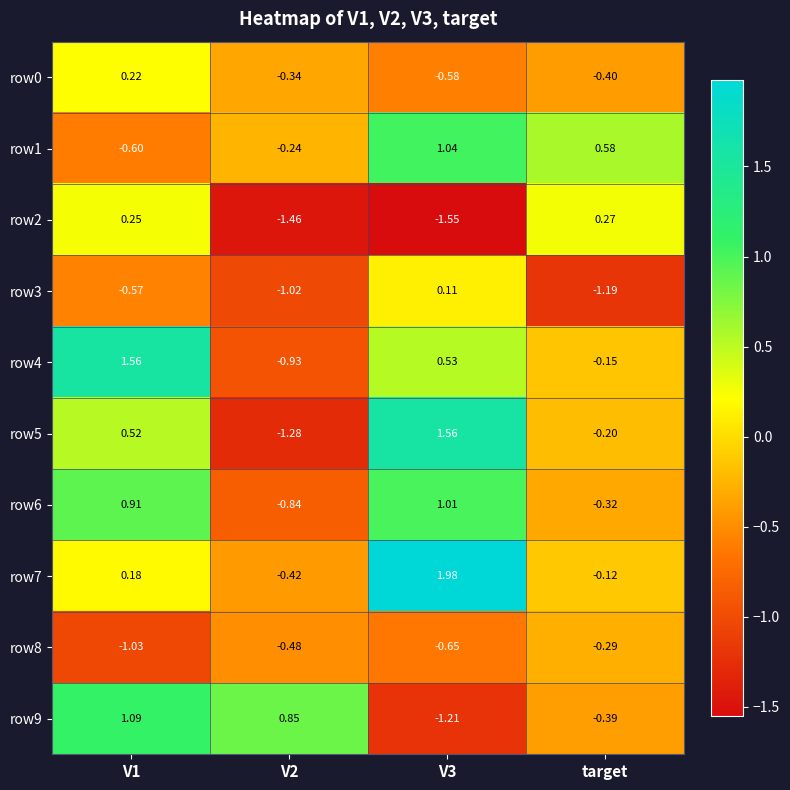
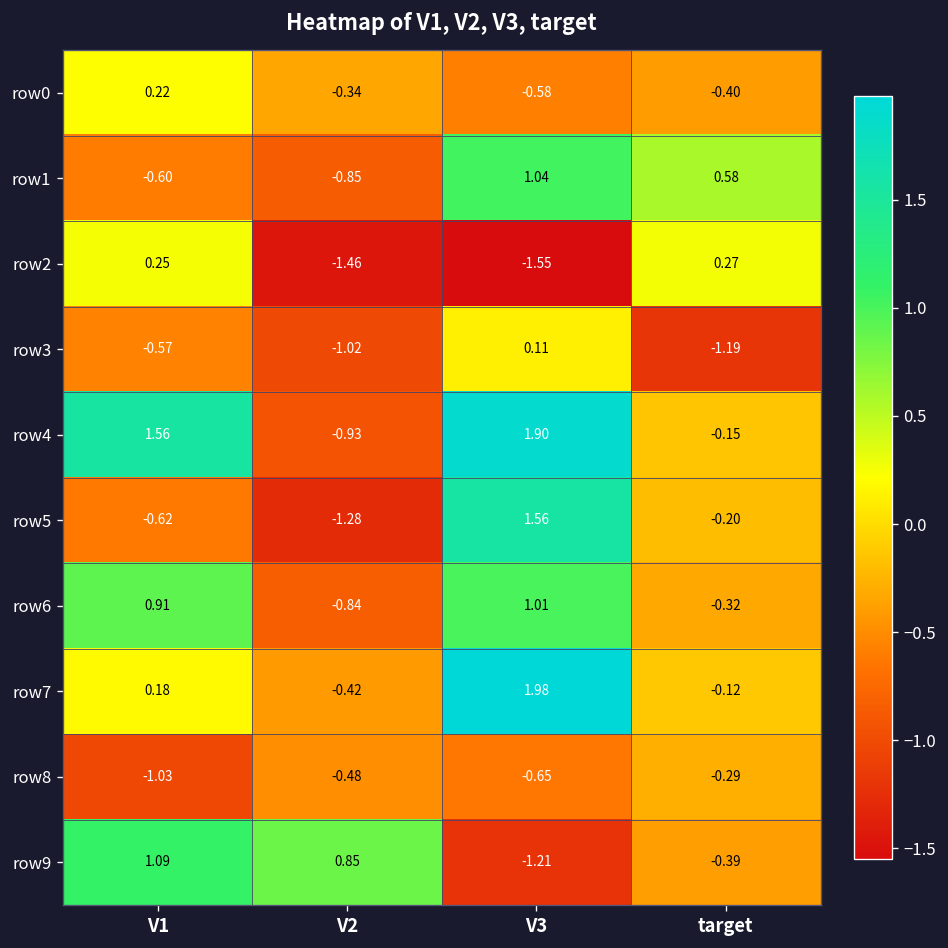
row1, V2: -0.24 -> -0.85
row4, V3: 0.53 -> 1.90
row5, V1: 0.52 -> -0.62
